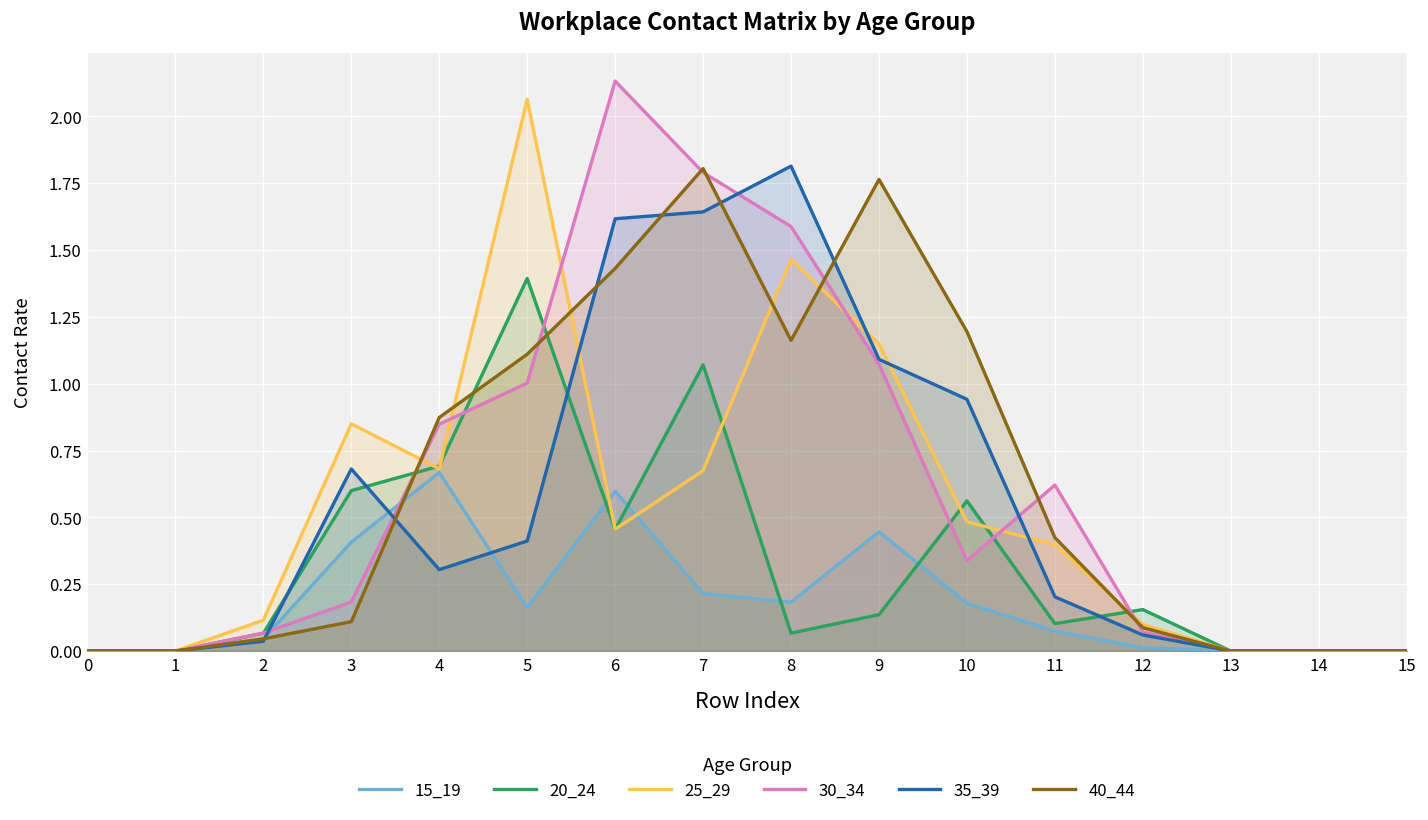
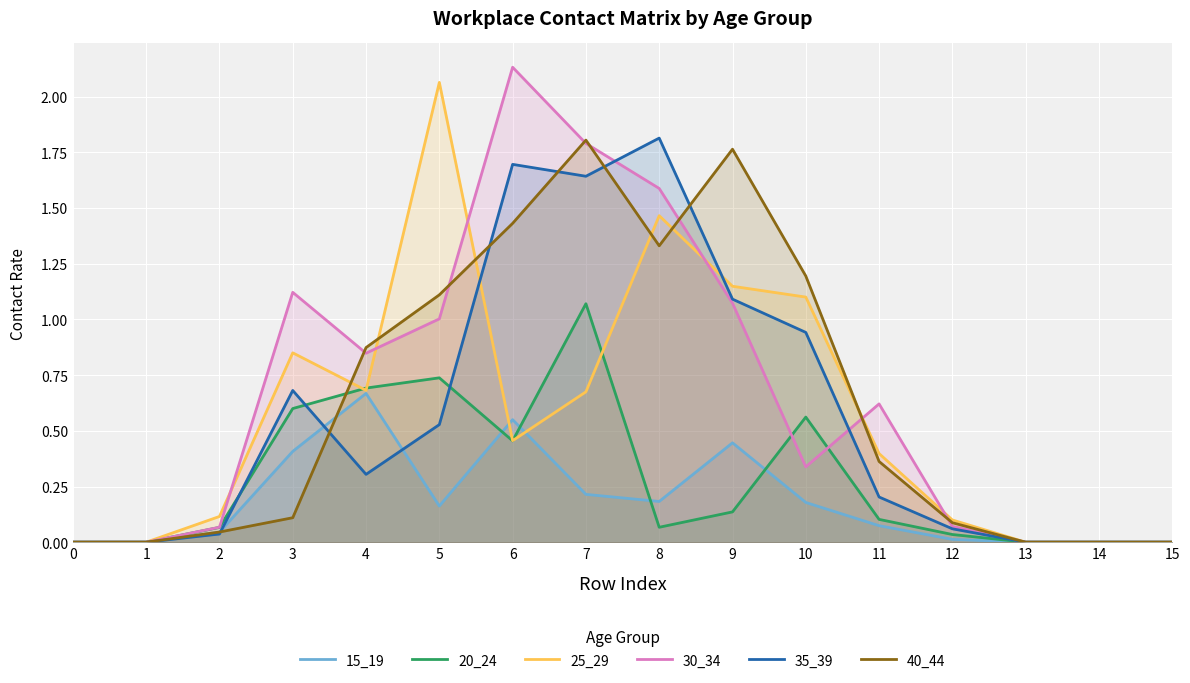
30_34, 3: 0.18 -> 1.12
20_24, 5: 1.39 -> 0.74
35_39, 5: 0.41 -> 0.53
15_19, 6: 0.60 -> 0.55
35_39, 6: 1.62 -> 1.70
40_44, 8: 1.16 -> 1.33
25_29, 10: 0.48 -> 1.10
40_44, 11: 0.42 -> 0.36
20_24, 12: 0.16 -> 0.03
